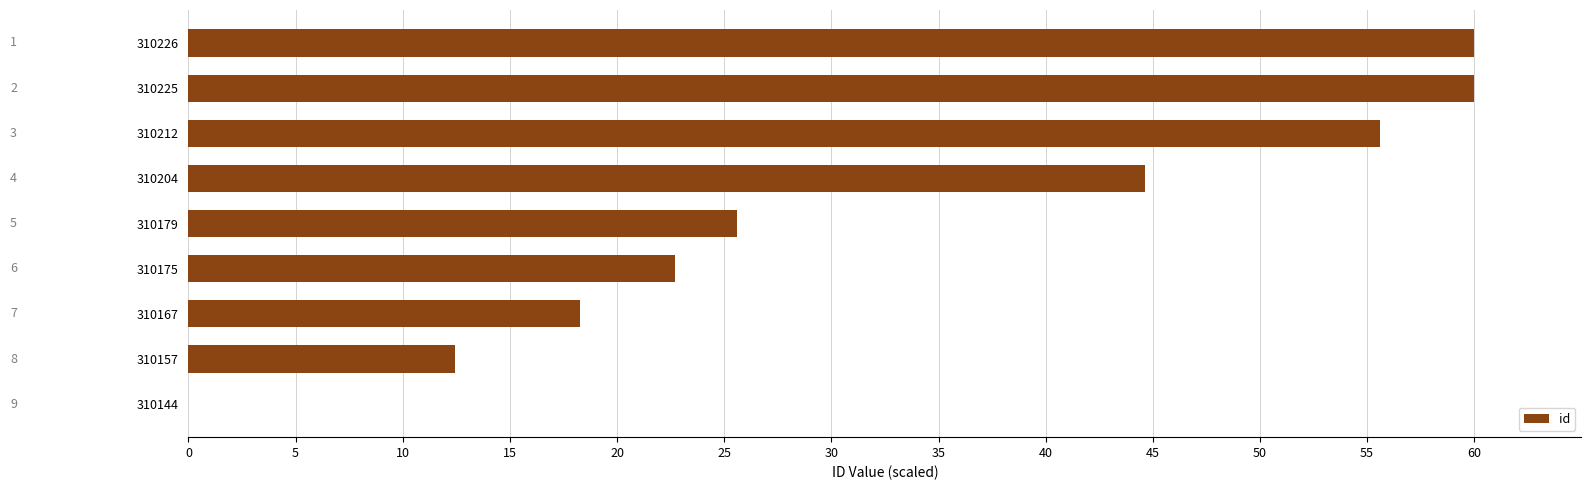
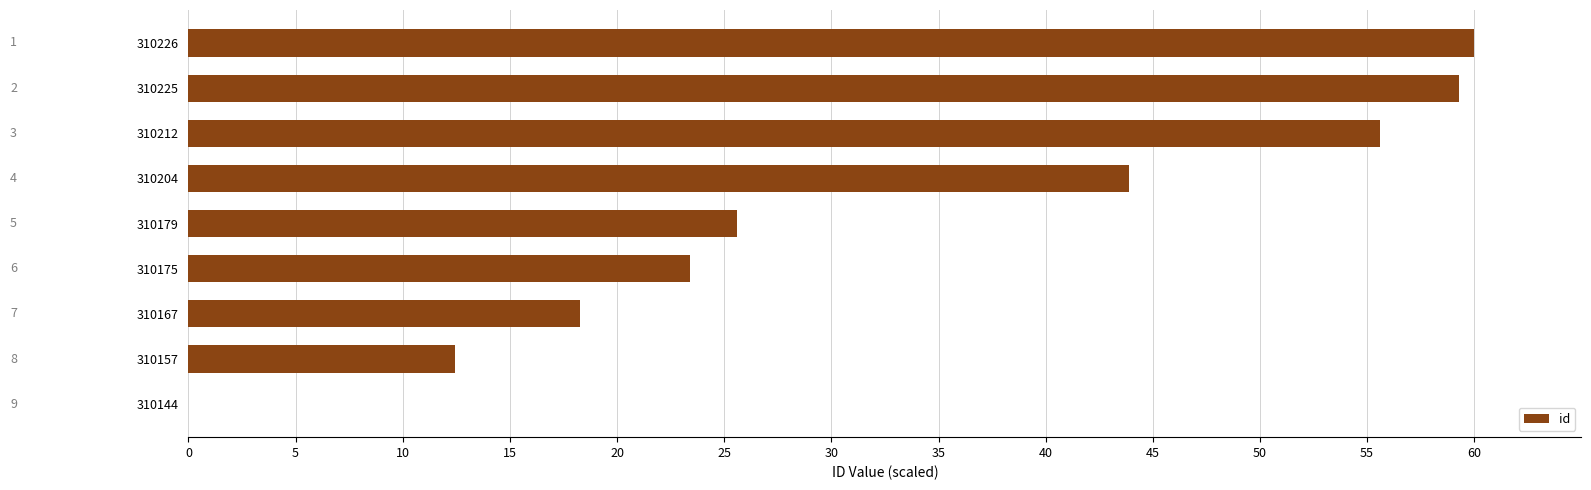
310225: 60.0 -> 59.3
310204: 44.6 -> 43.9
310175: 22.7 -> 23.4
